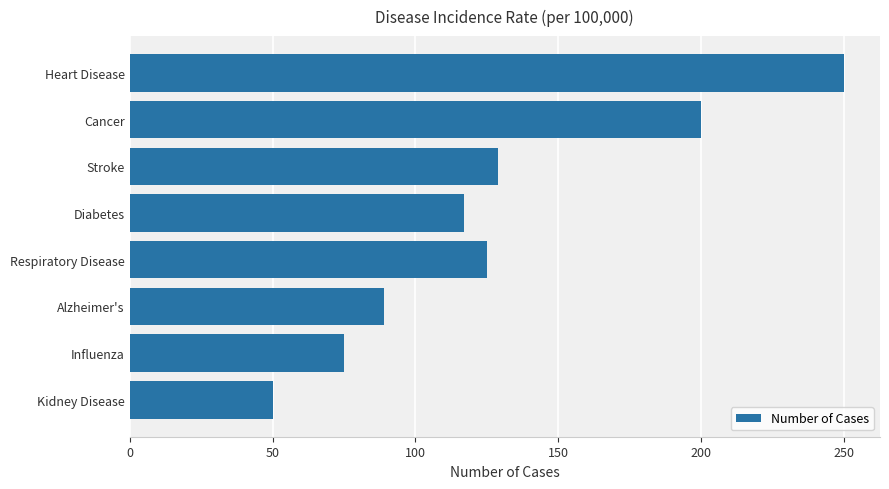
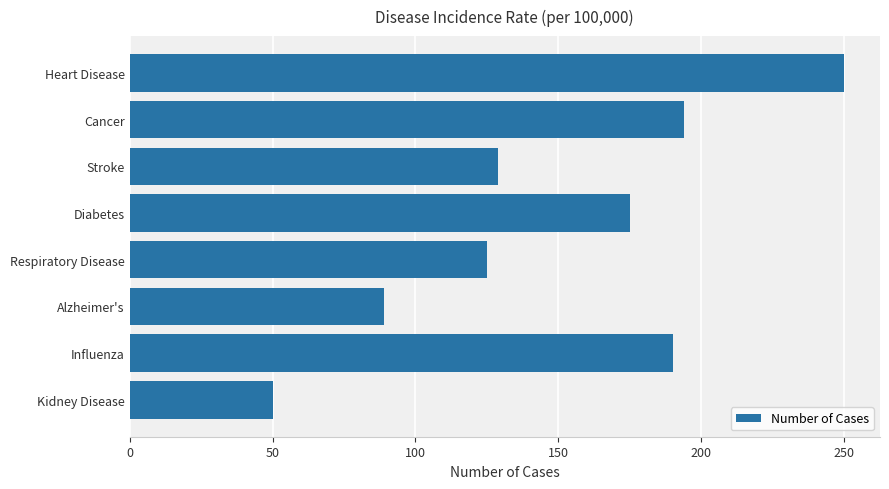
Cancer: 200 -> 194
Diabetes: 117 -> 175
Influenza: 75 -> 190
